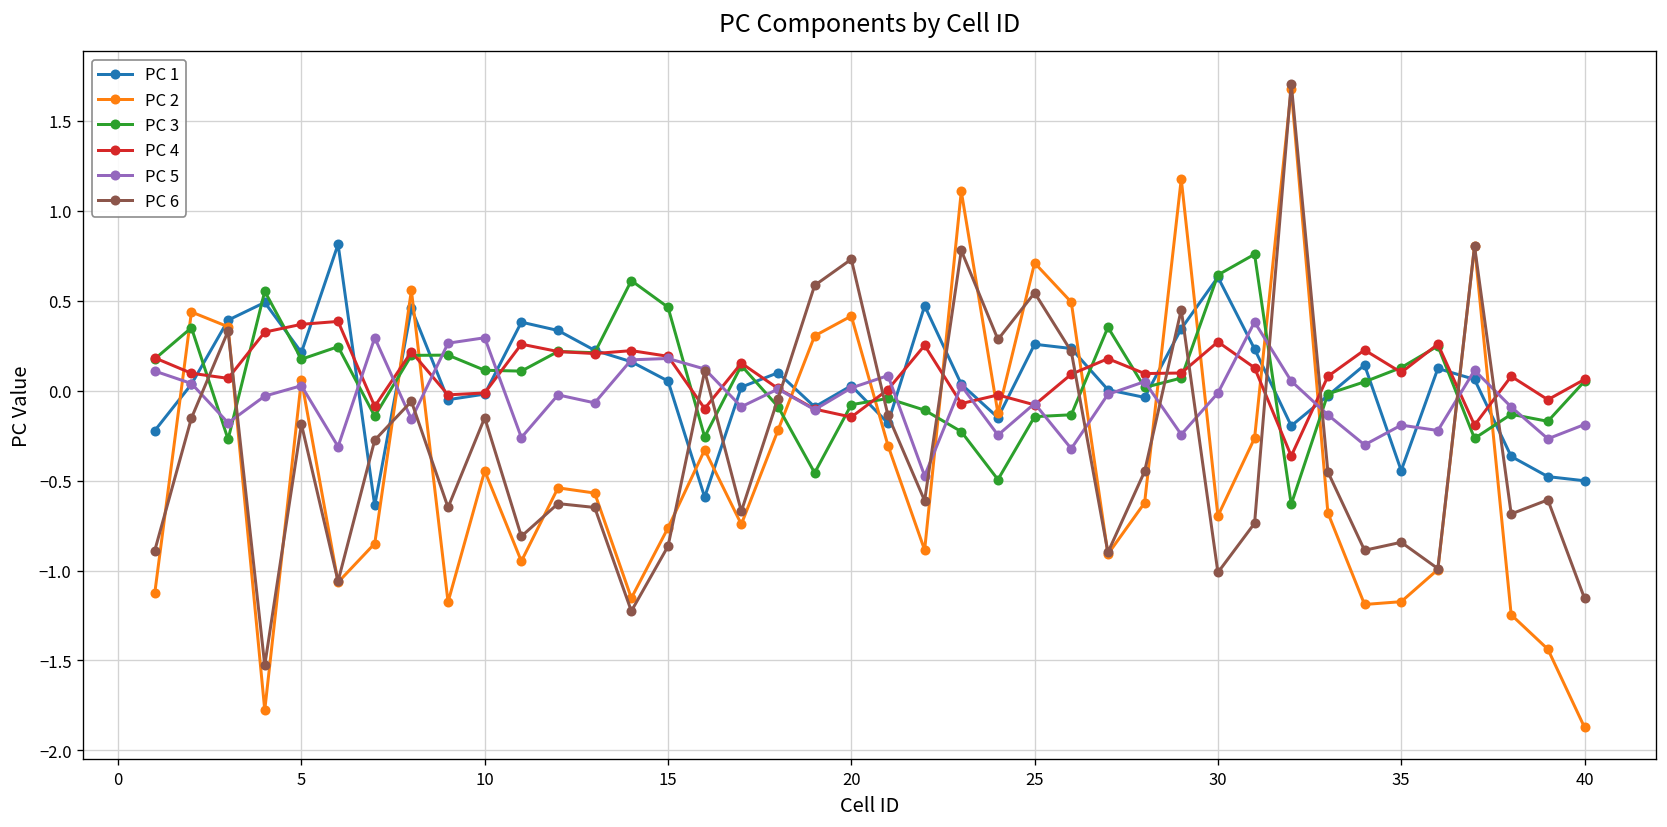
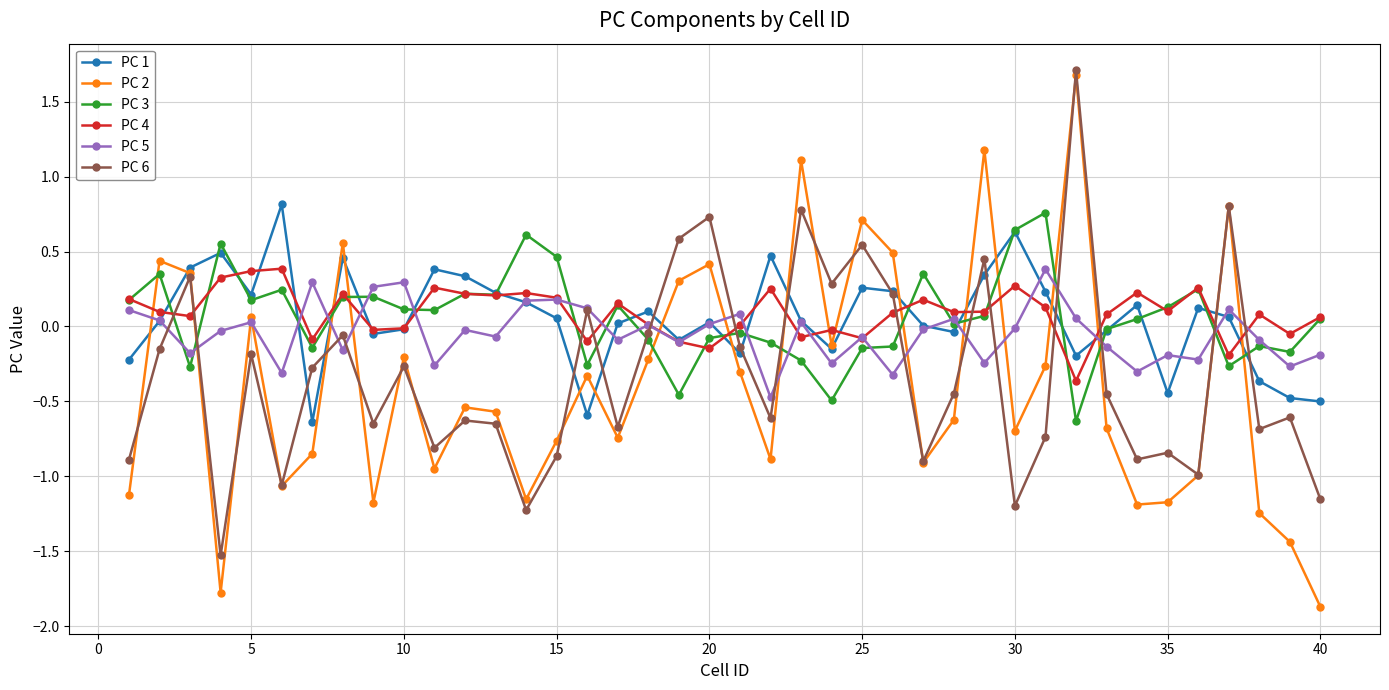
PC 2, 10: -0.45 -> -0.20
PC 6, 10: -0.15 -> -0.27
PC 6, 30: -1.01 -> -1.20
